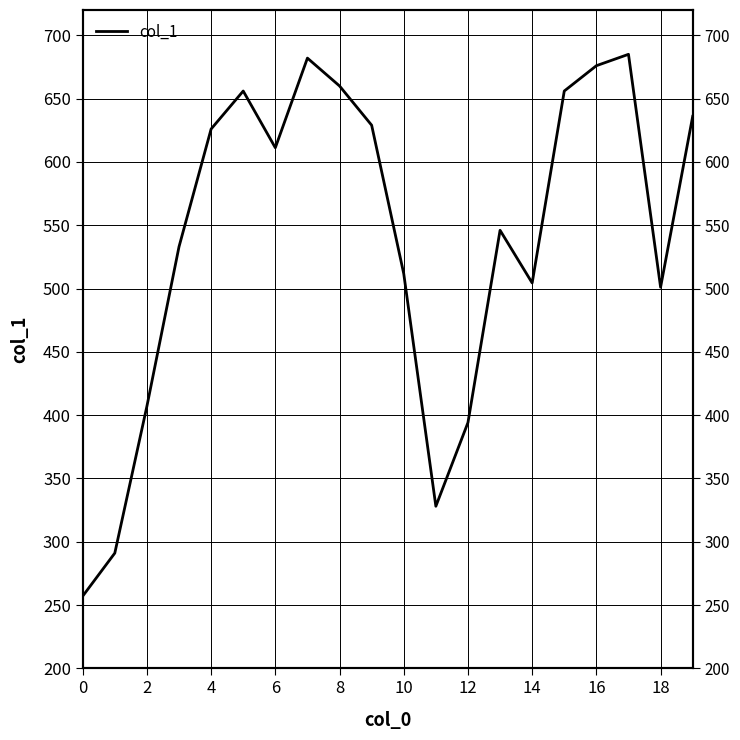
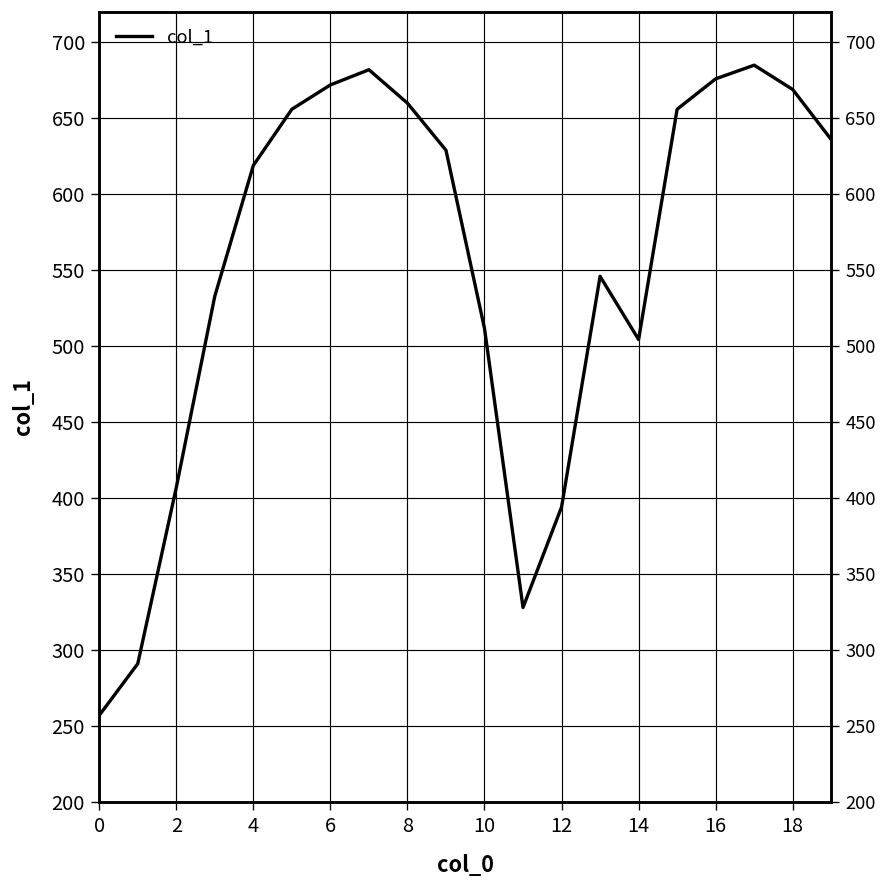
4: 626 -> 619
6: 611 -> 672
18: 501 -> 669
